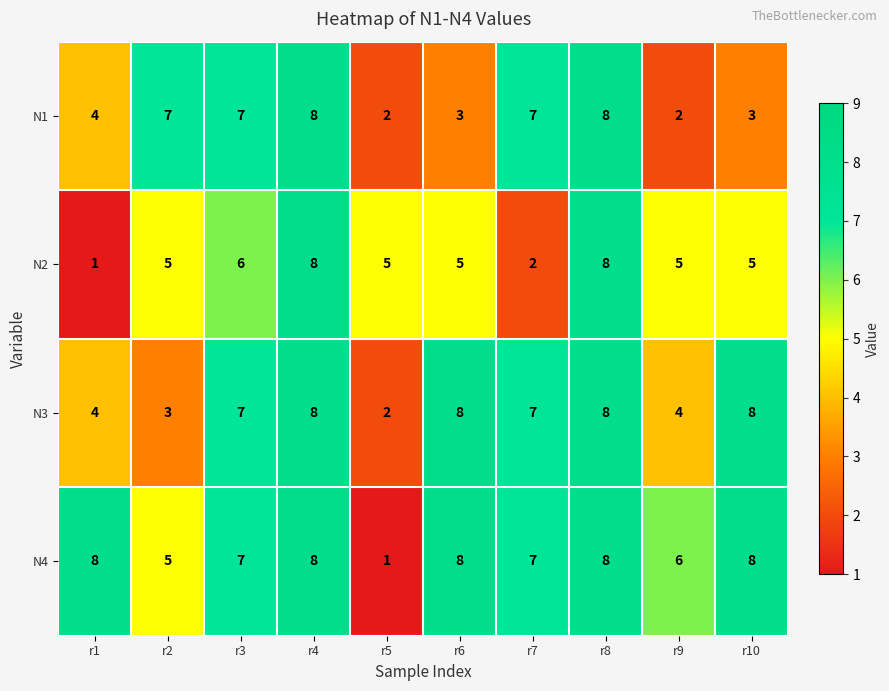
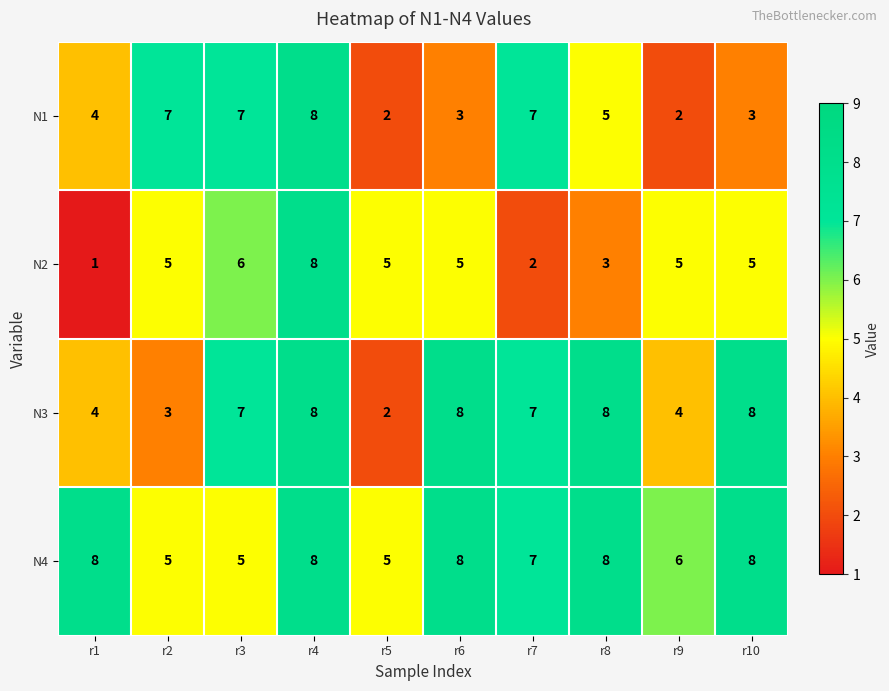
N1, r8: 8 -> 5
N2, r8: 8 -> 3
N4, r3: 7 -> 5
N4, r5: 1 -> 5
